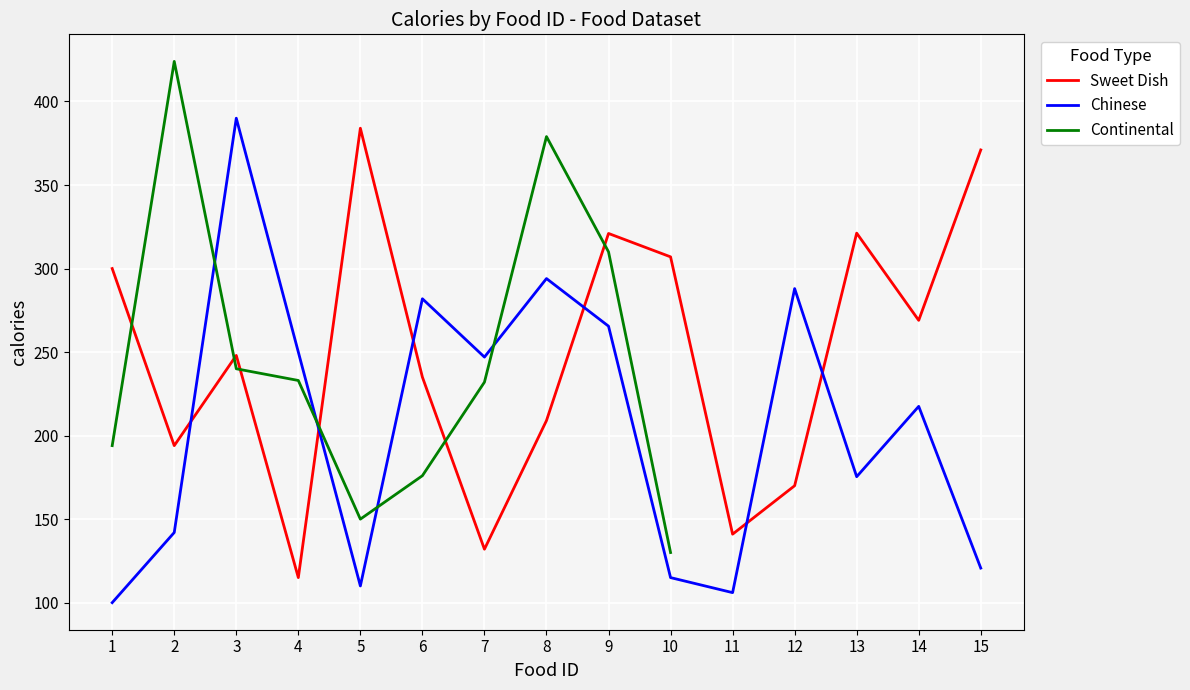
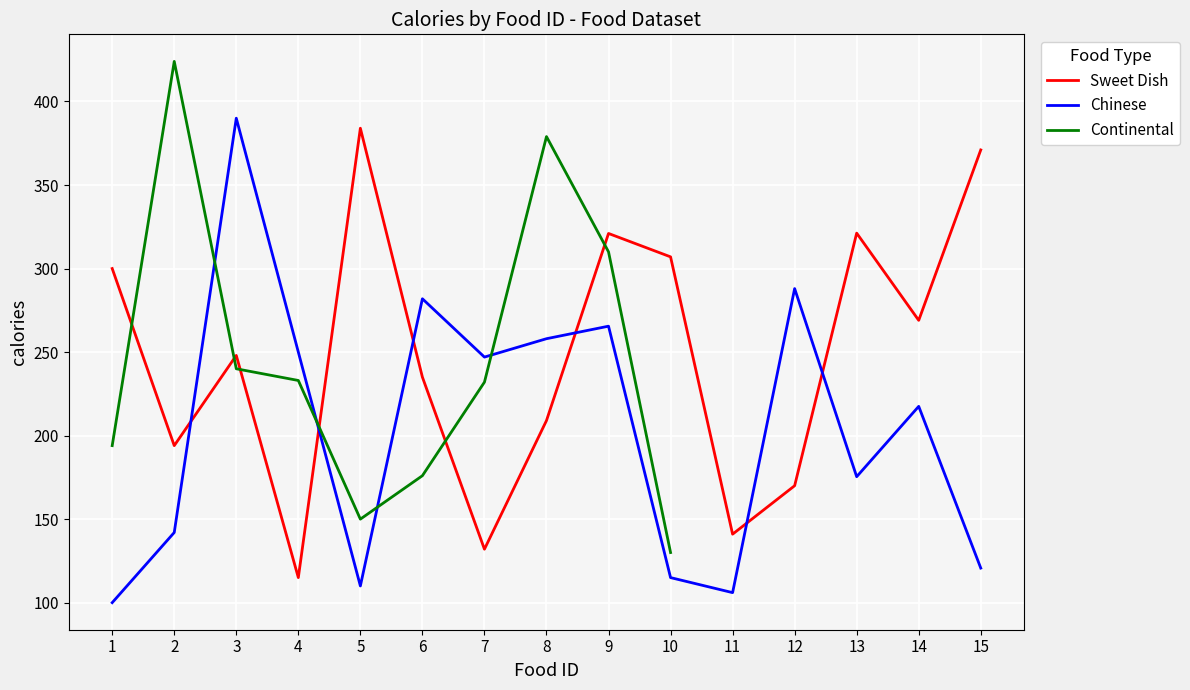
Chinese, 8: 294 -> 258
